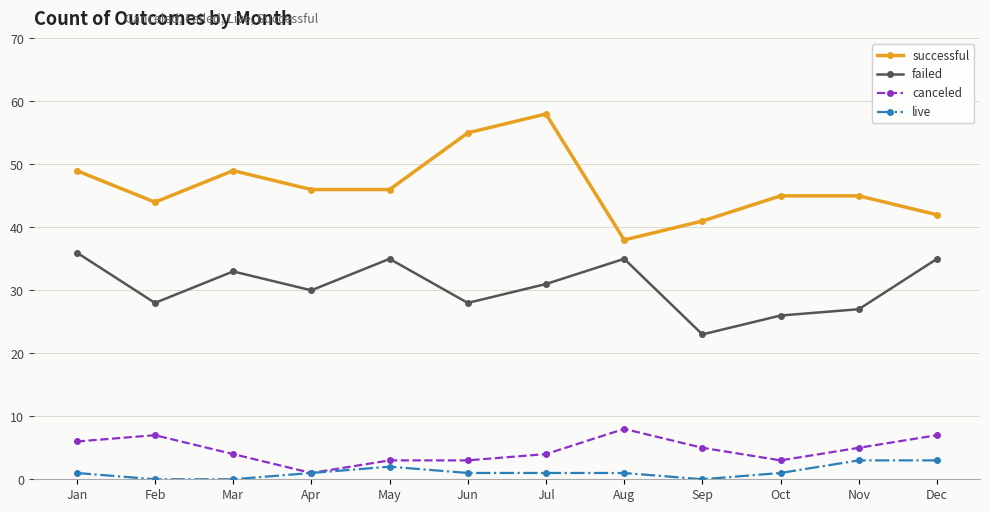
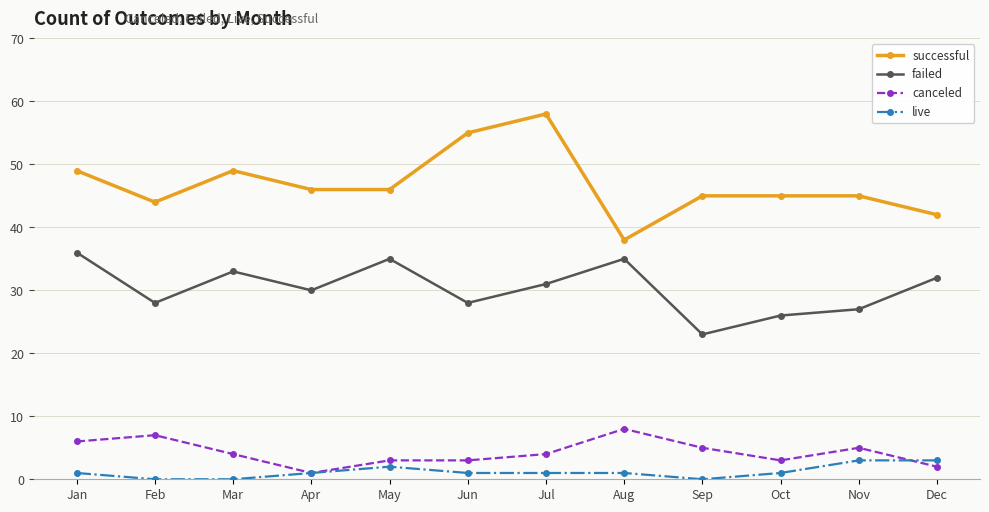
successful, Sep: 41 -> 45
failed, Dec: 35 -> 32
canceled, Dec: 7 -> 2
